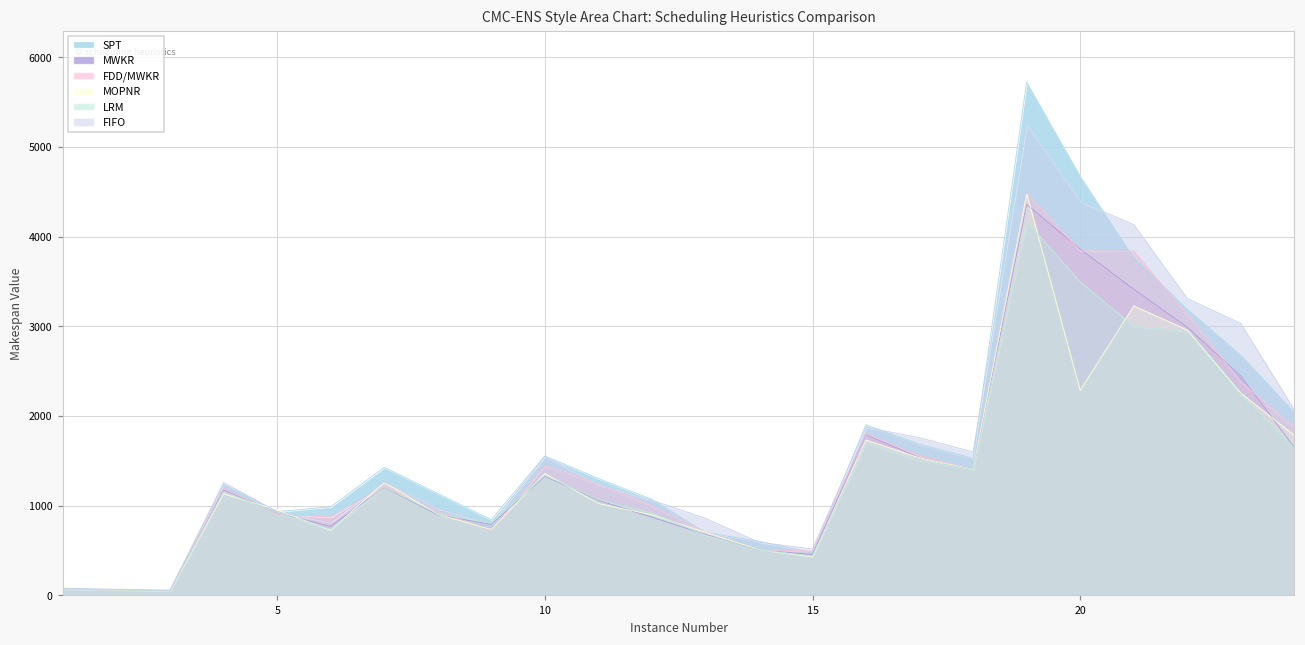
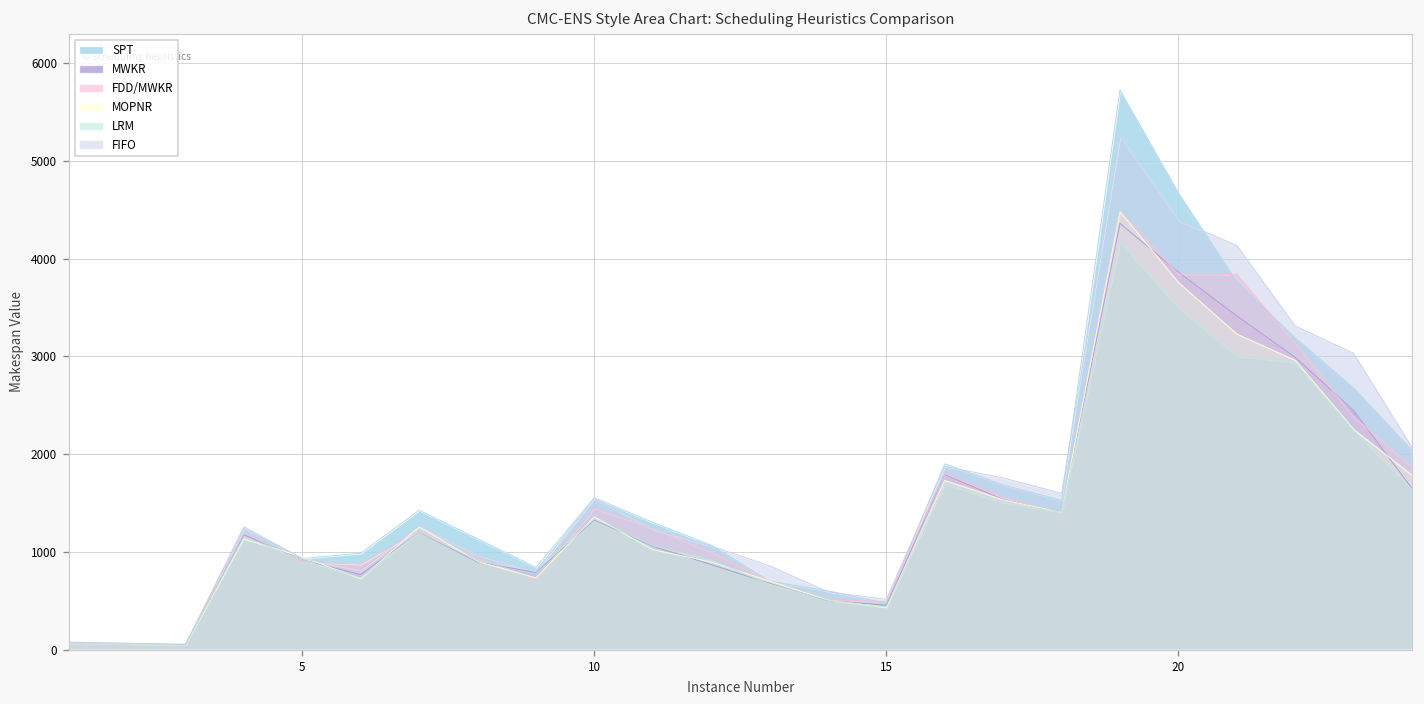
MOPNR, 20: 2300 -> 3800
